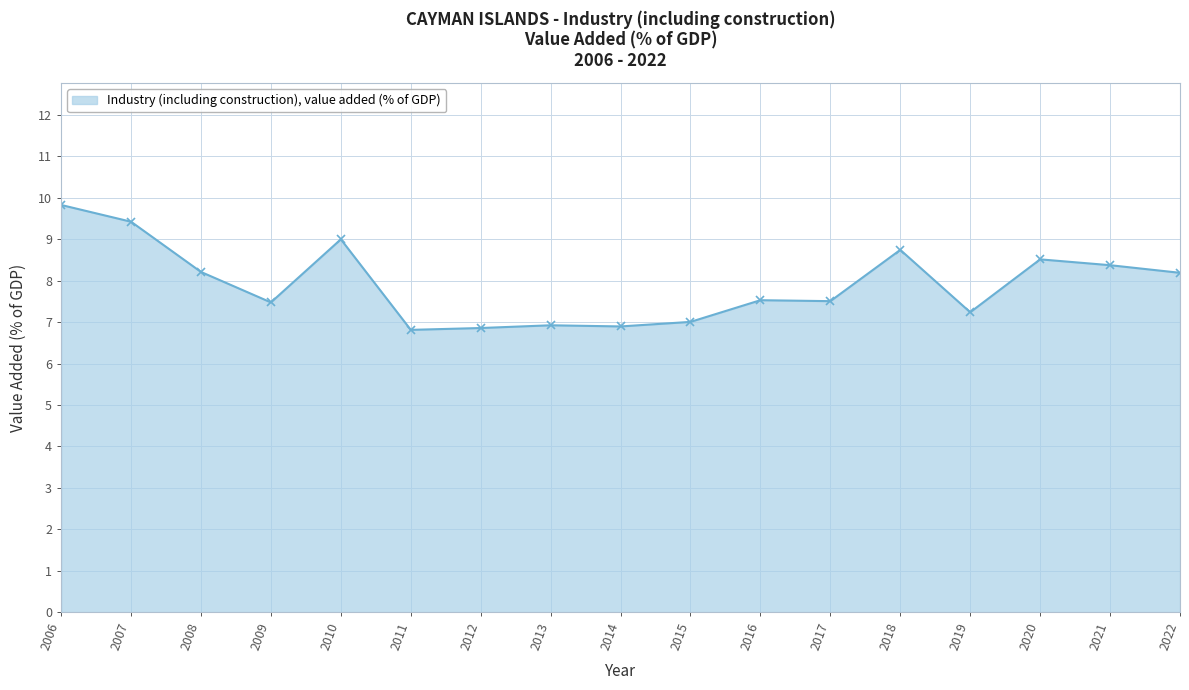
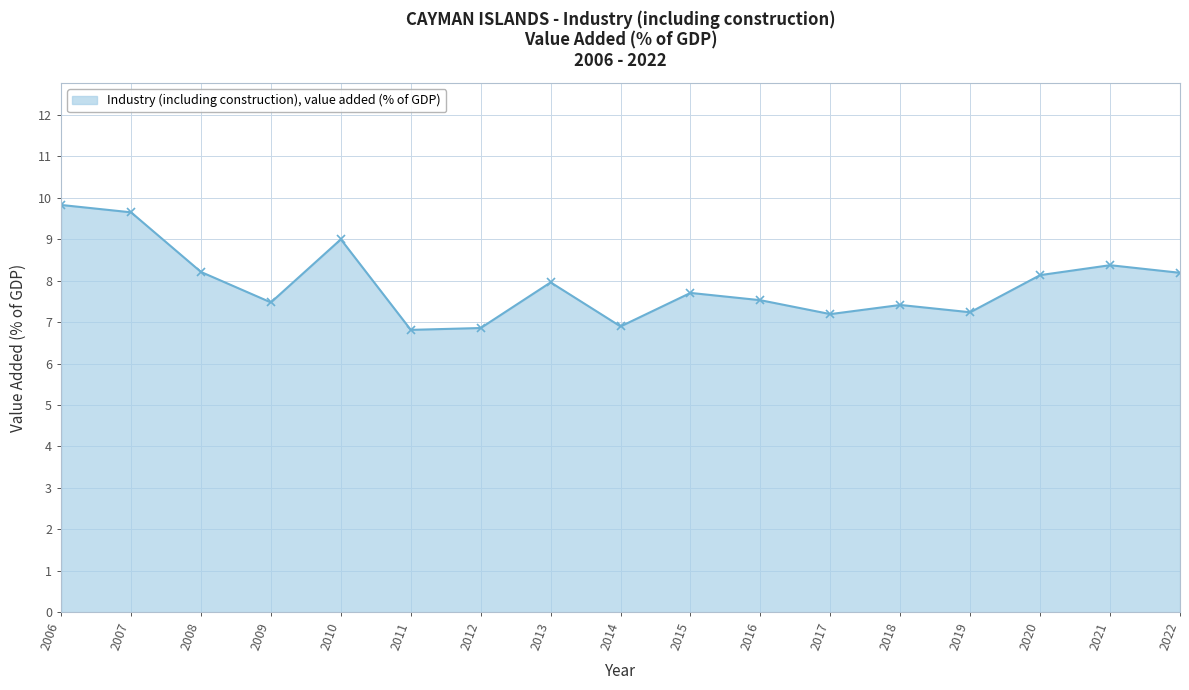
2007: 9.4 -> 9.7
2013: 6.9 -> 8.0
2015: 7.0 -> 7.7
2017: 7.5 -> 7.2
2018: 8.7 -> 7.4
2020: 8.5 -> 8.1
